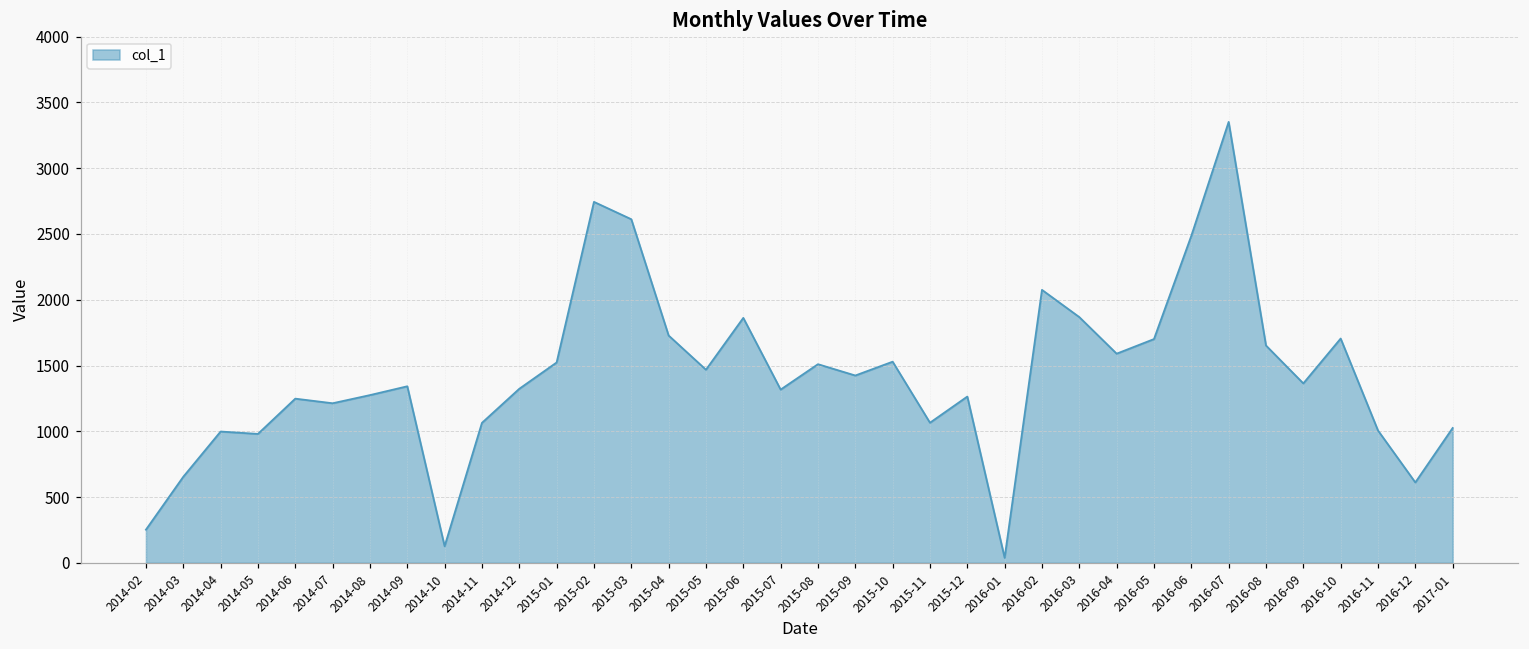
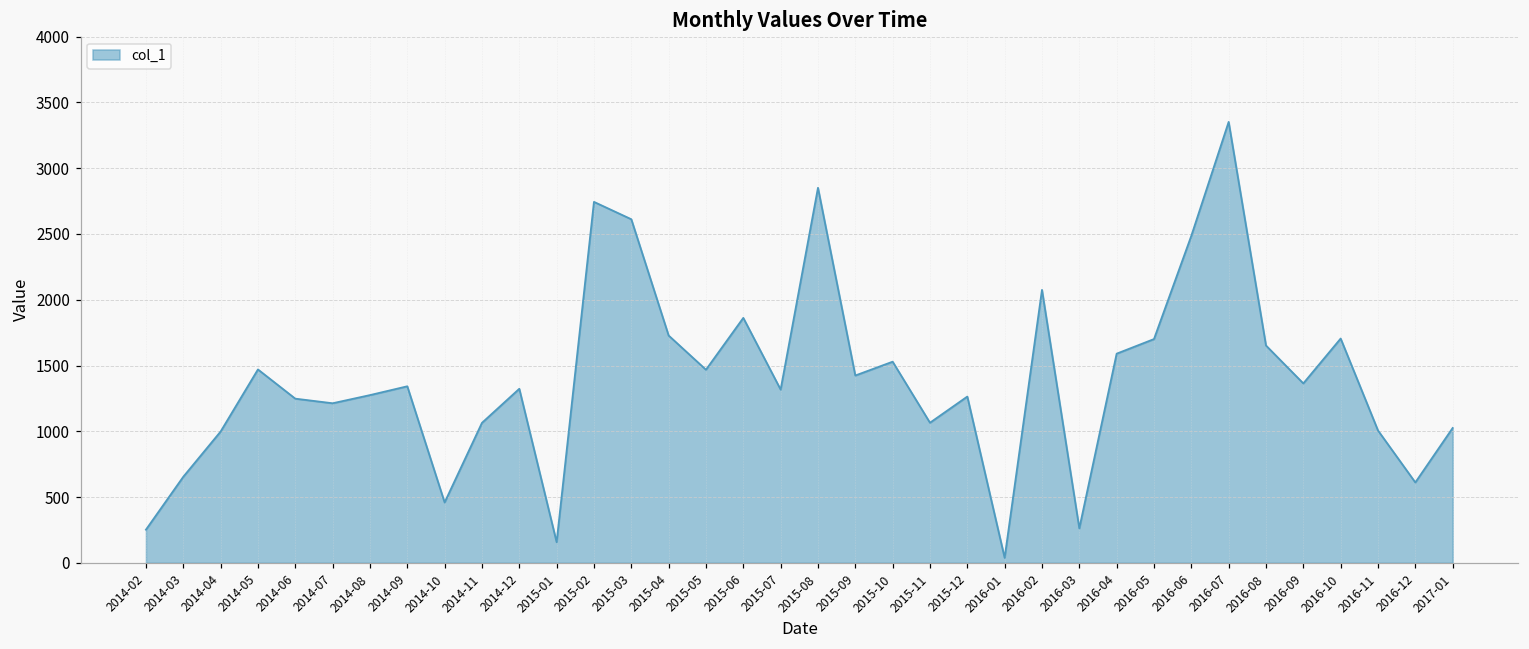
2014-05: 980 -> 1470
2014-10: 130 -> 460
2015-01: 1520 -> 160
2015-08: 1510 -> 2850
2016-03: 1870 -> 260
